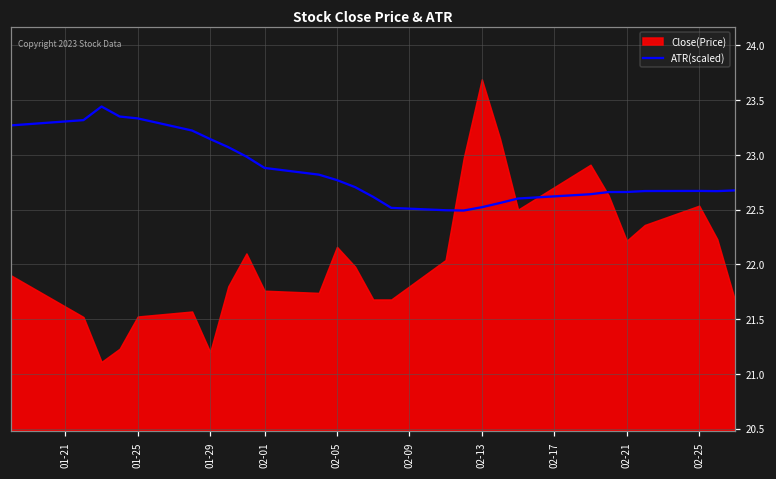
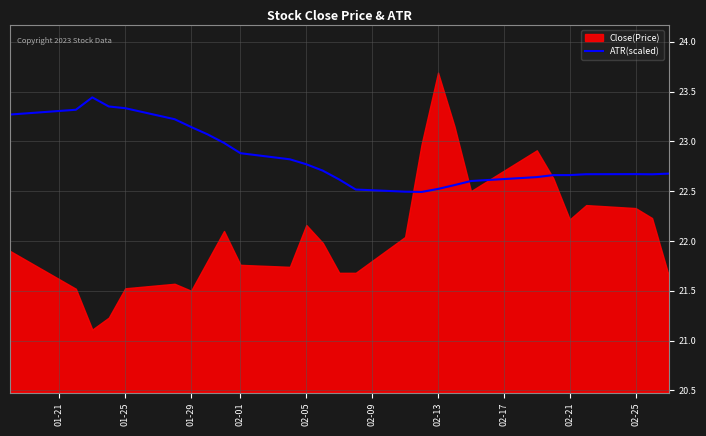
Close(Price), 01-29: 21.2 -> 21.5
Close(Price), 02-25: 22.5 -> 22.3
